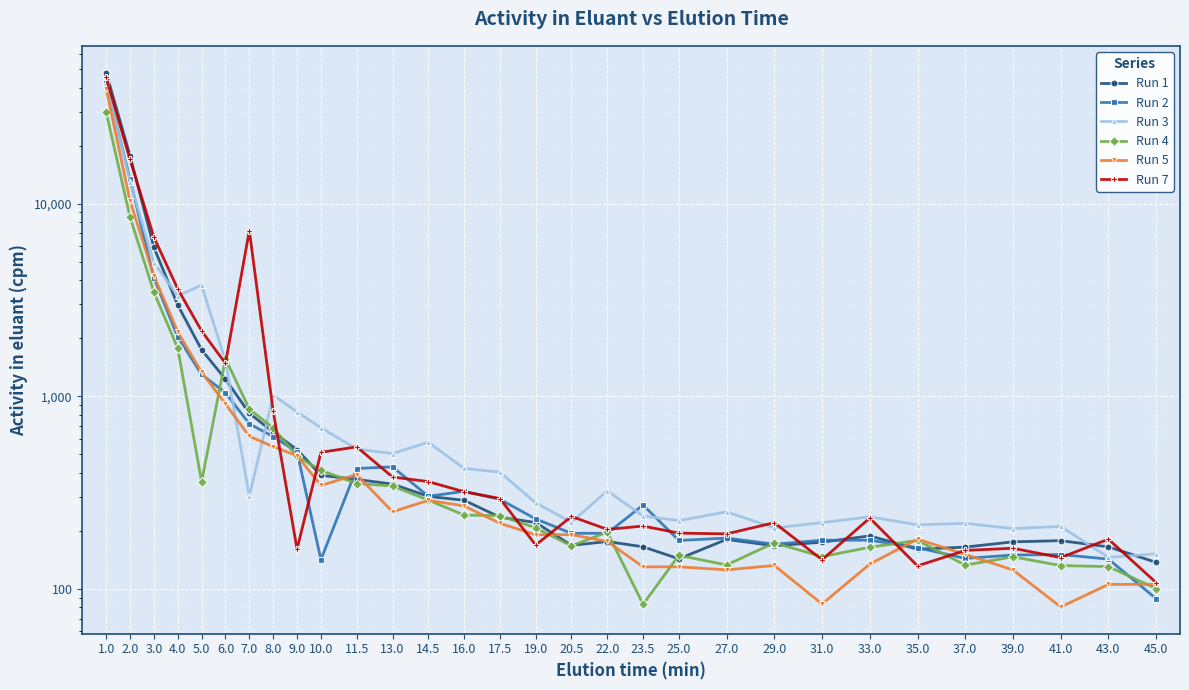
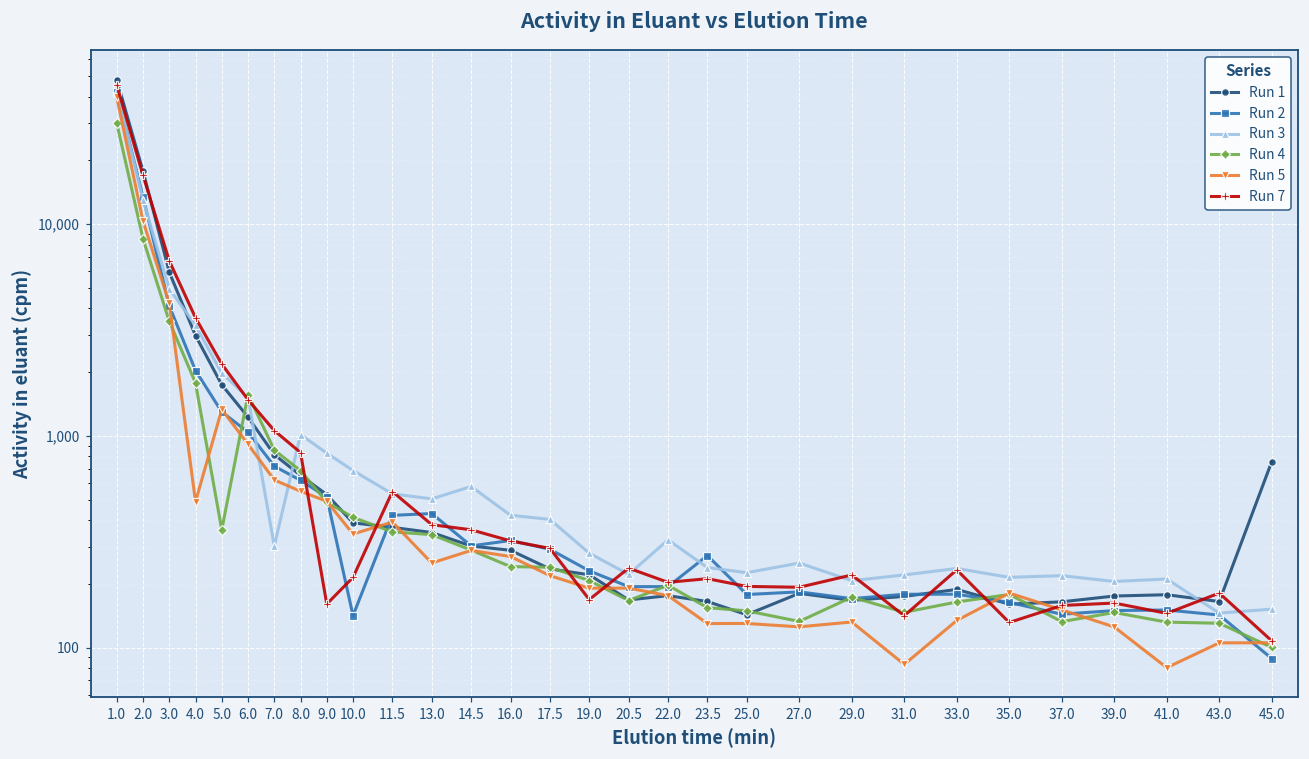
Run 5, 4.0: 2,200 -> 490
Run 3, 5.0: 3,800 -> 2,000
Run 7, 7.0: 7,200 -> 1,100
Run 7, 10.0: 510 -> 210
Run 4, 23.5: 83 -> 150
Run 1, 45.0: 140 -> 760
